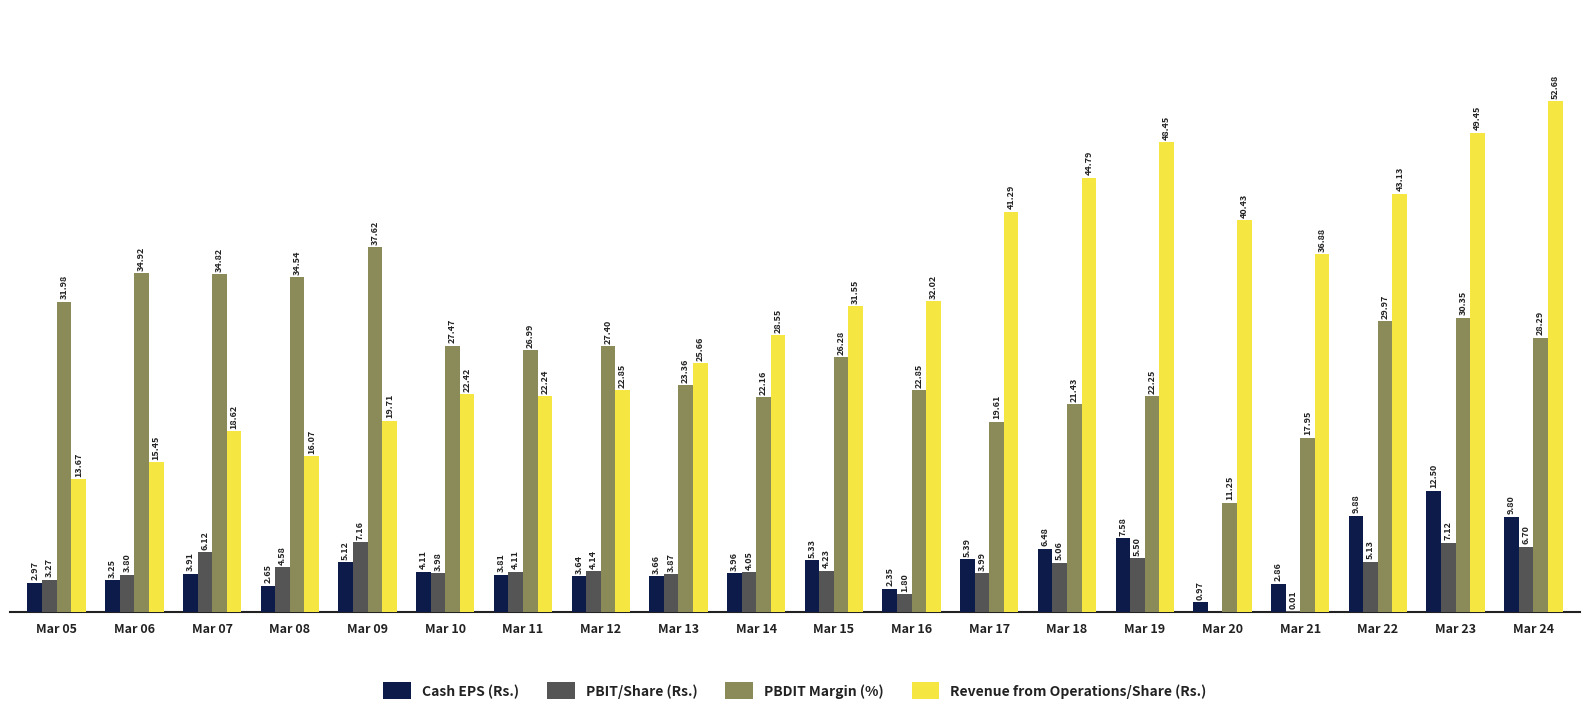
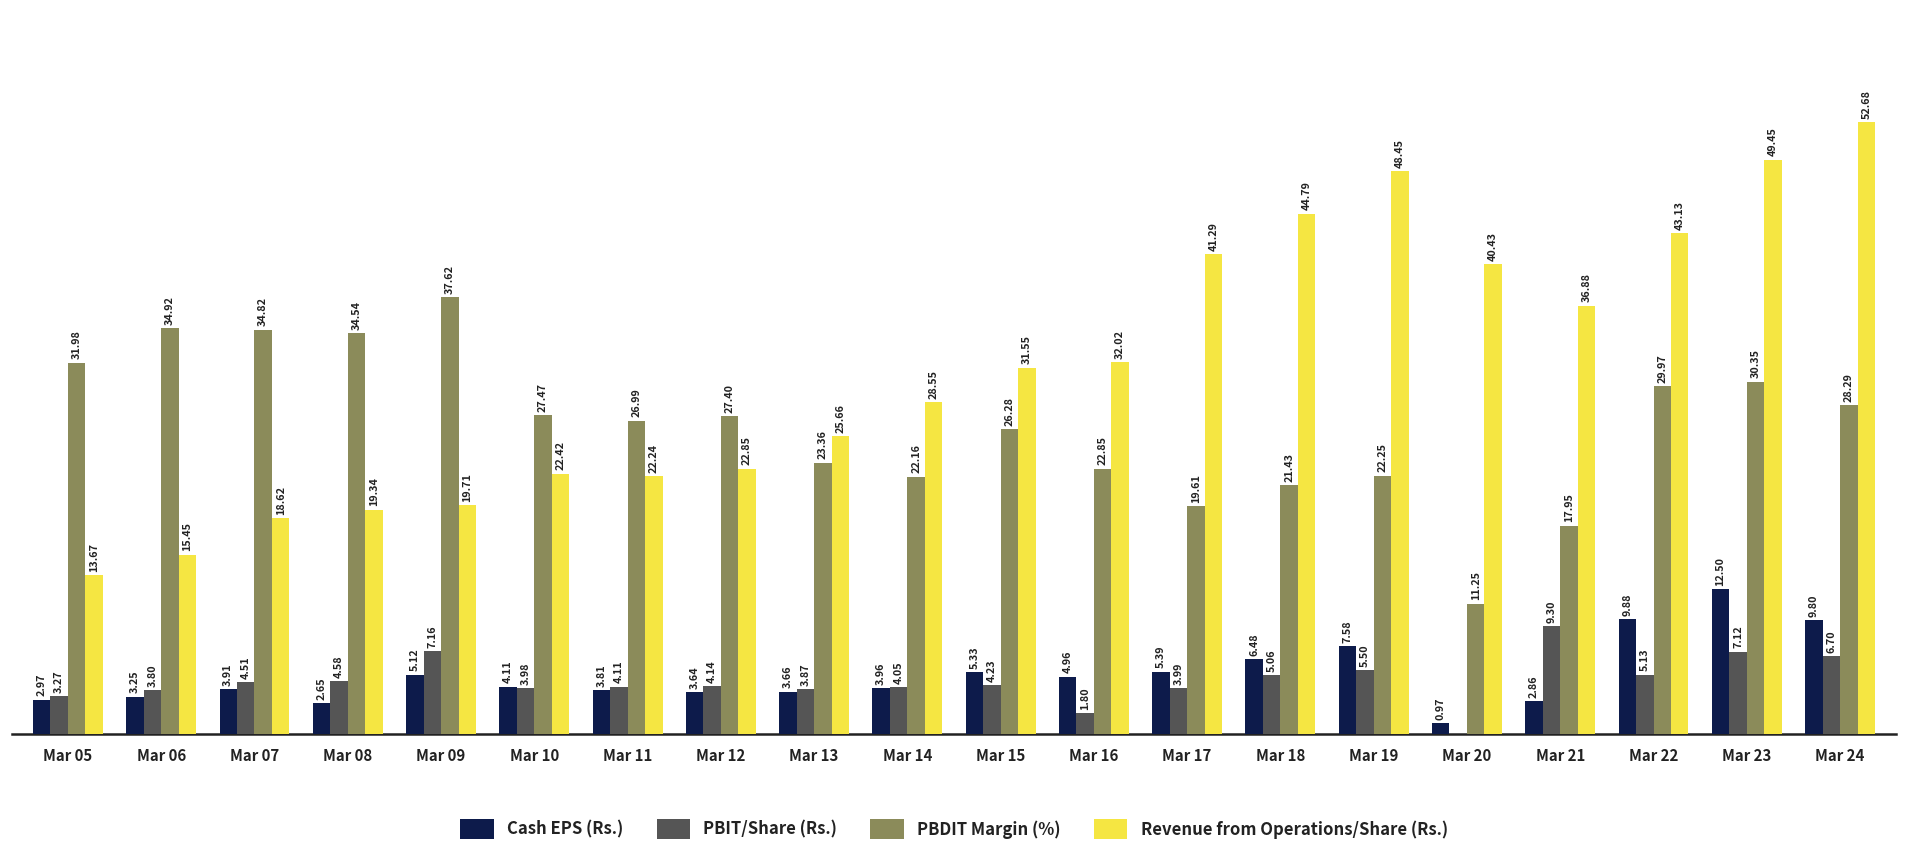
PBIT/Share (Rs.), Mar 07: 6.12 -> 4.51
Revenue from Operations/Share (Rs.), Mar 08: 16.07 -> 19.34
Cash EPS (Rs.), Mar 16: 2.35 -> 4.96
PBIT/Share (Rs.), Mar 21: 0.01 -> 9.30
